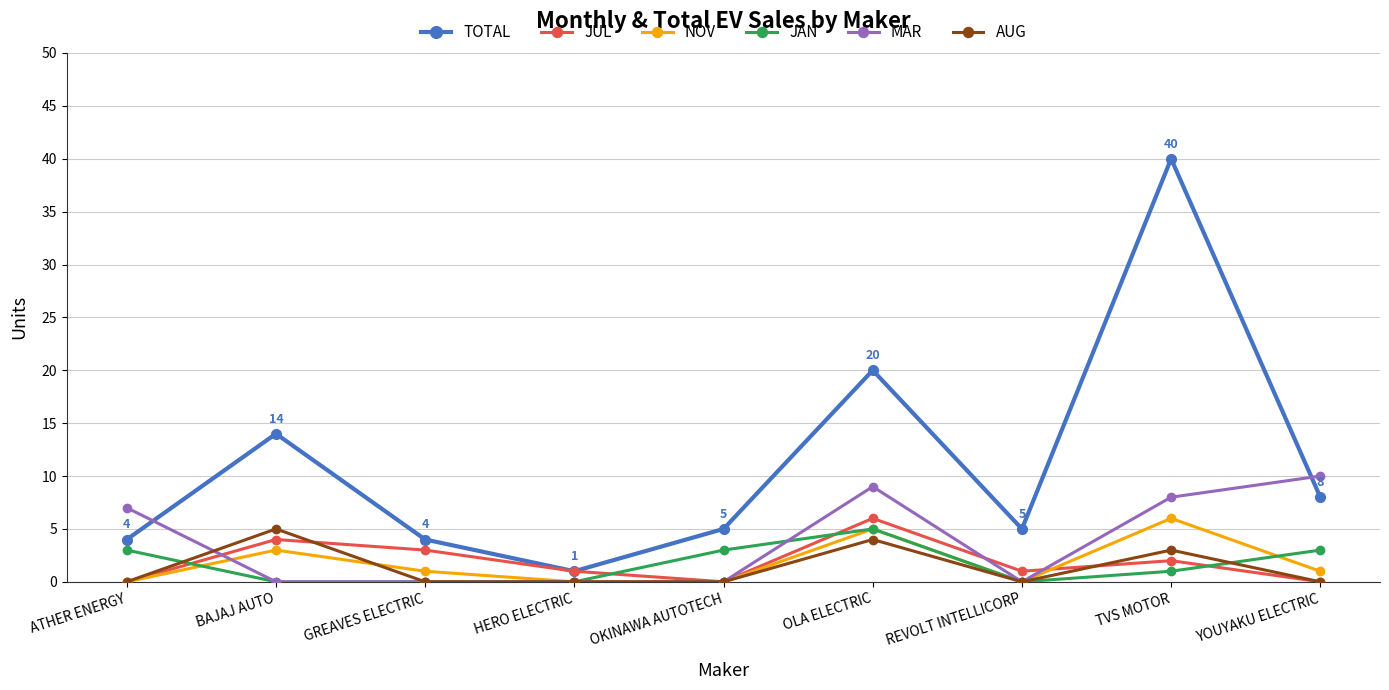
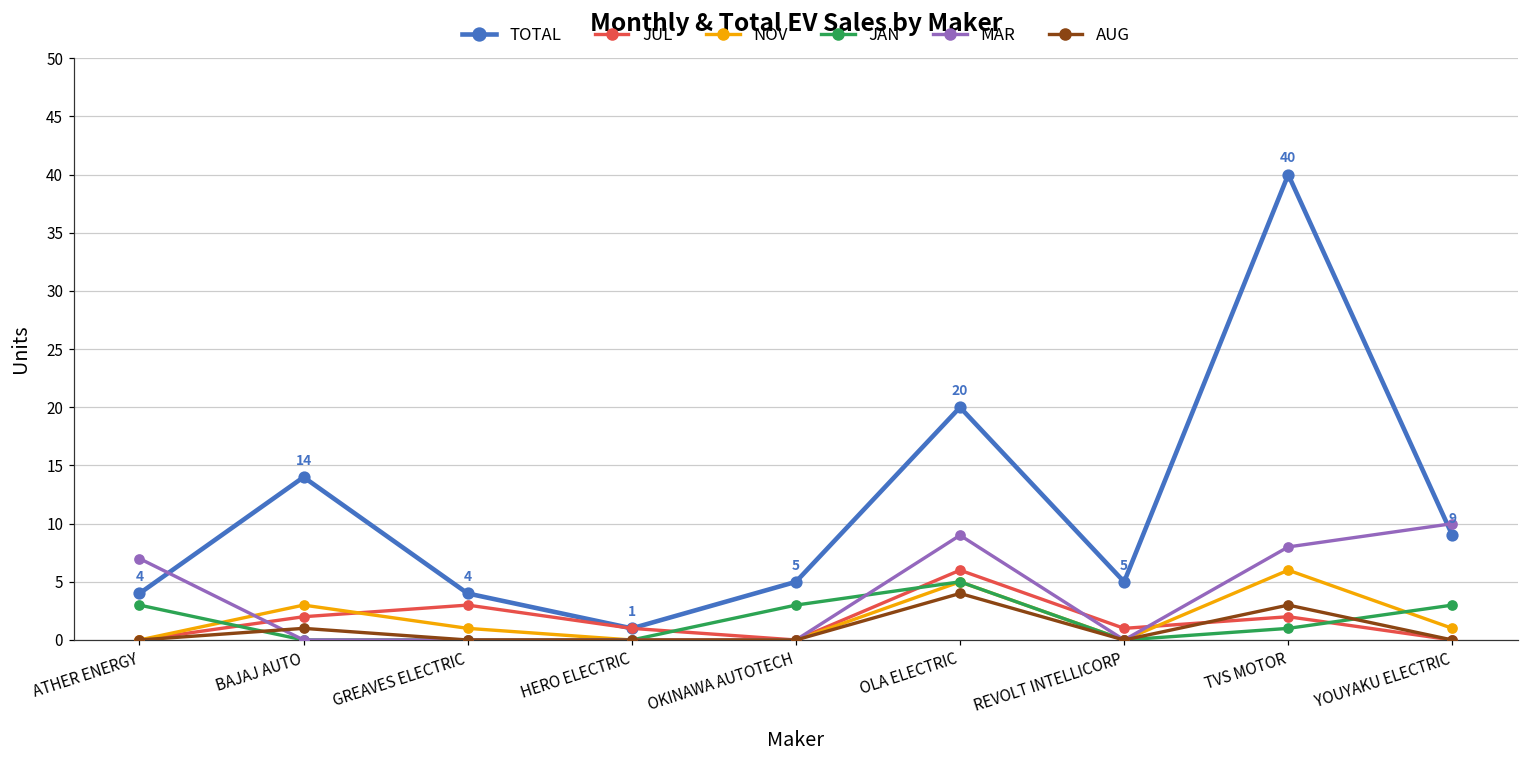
JUL, BAJAJ AUTO: 4 -> 2
AUG, BAJAJ AUTO: 5 -> 1
TOTAL, YOUYAKU ELECTRIC: 8 -> 9
